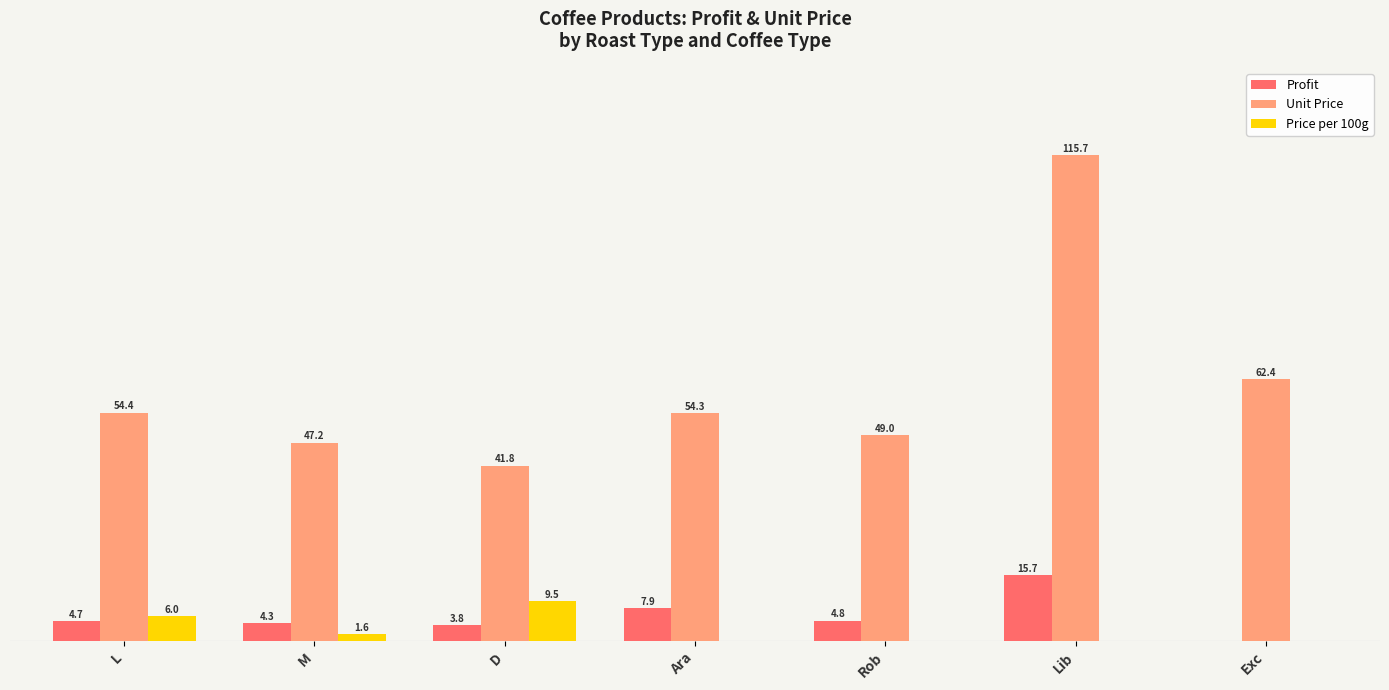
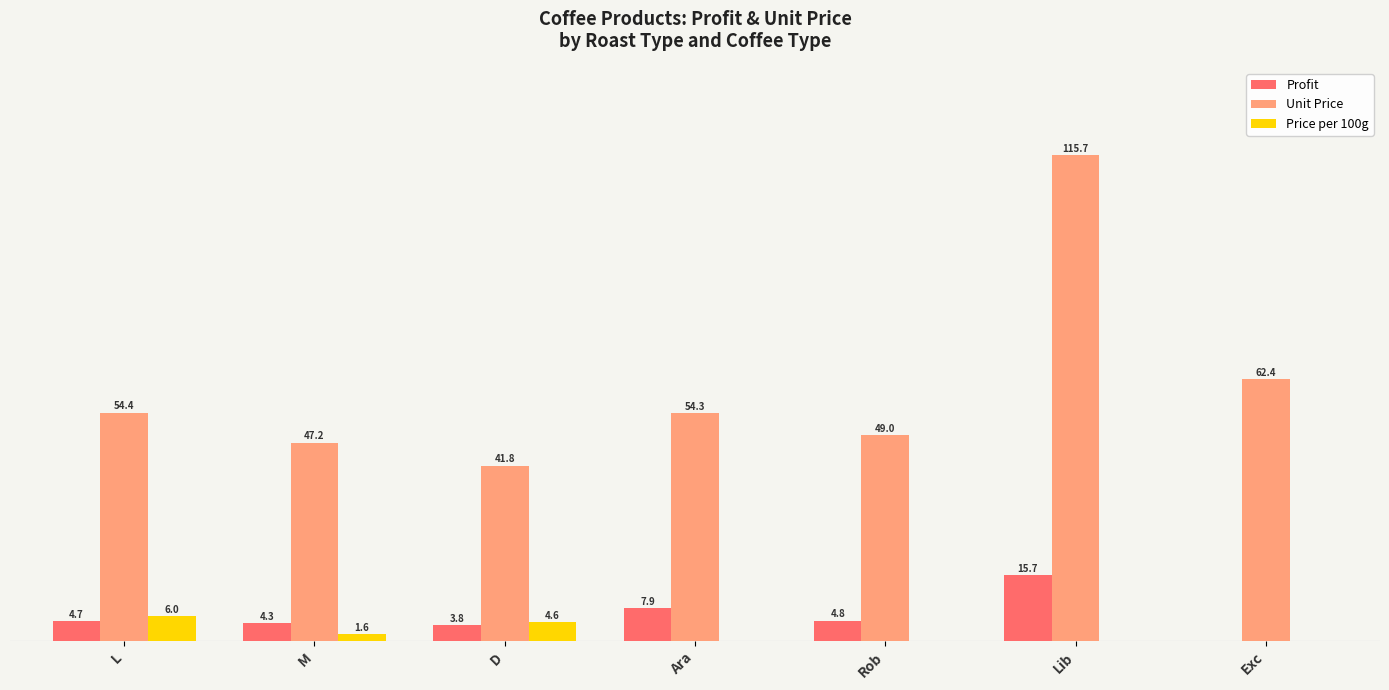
Price per 100g, D: 9.5 -> 4.6
